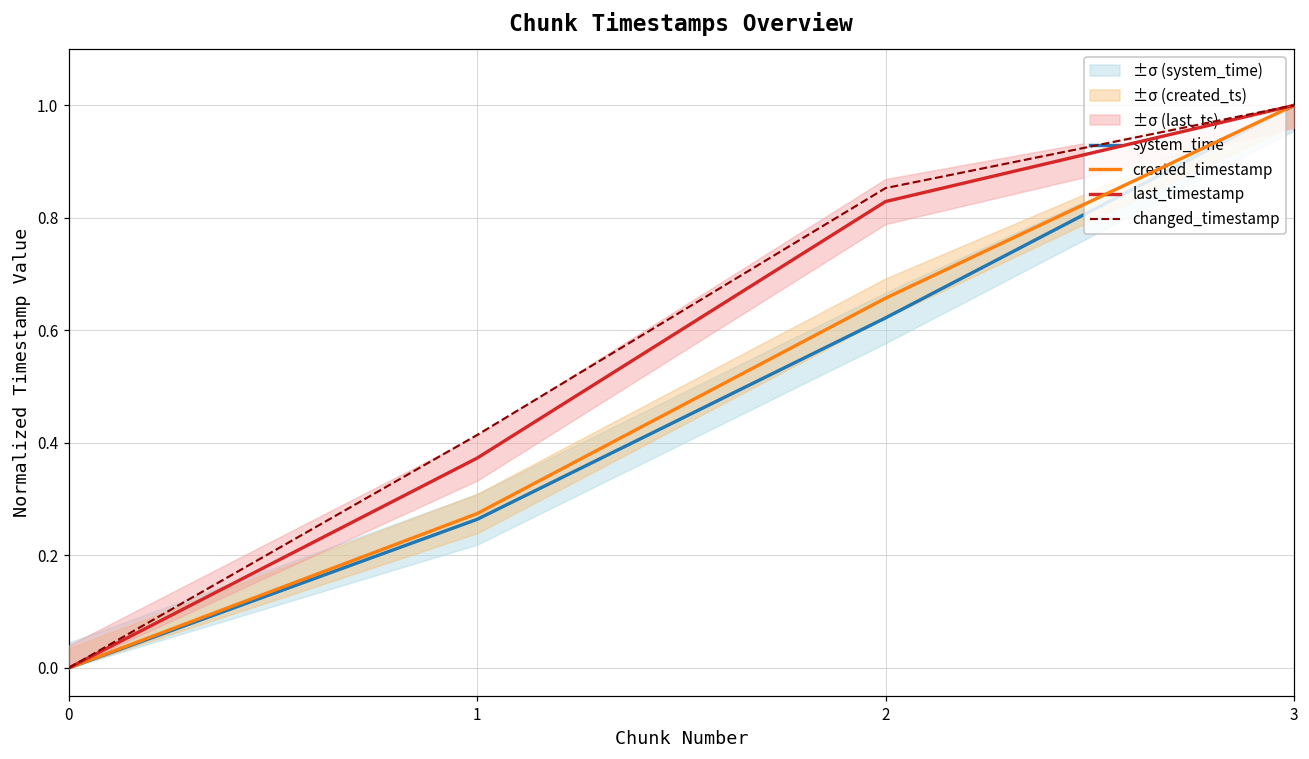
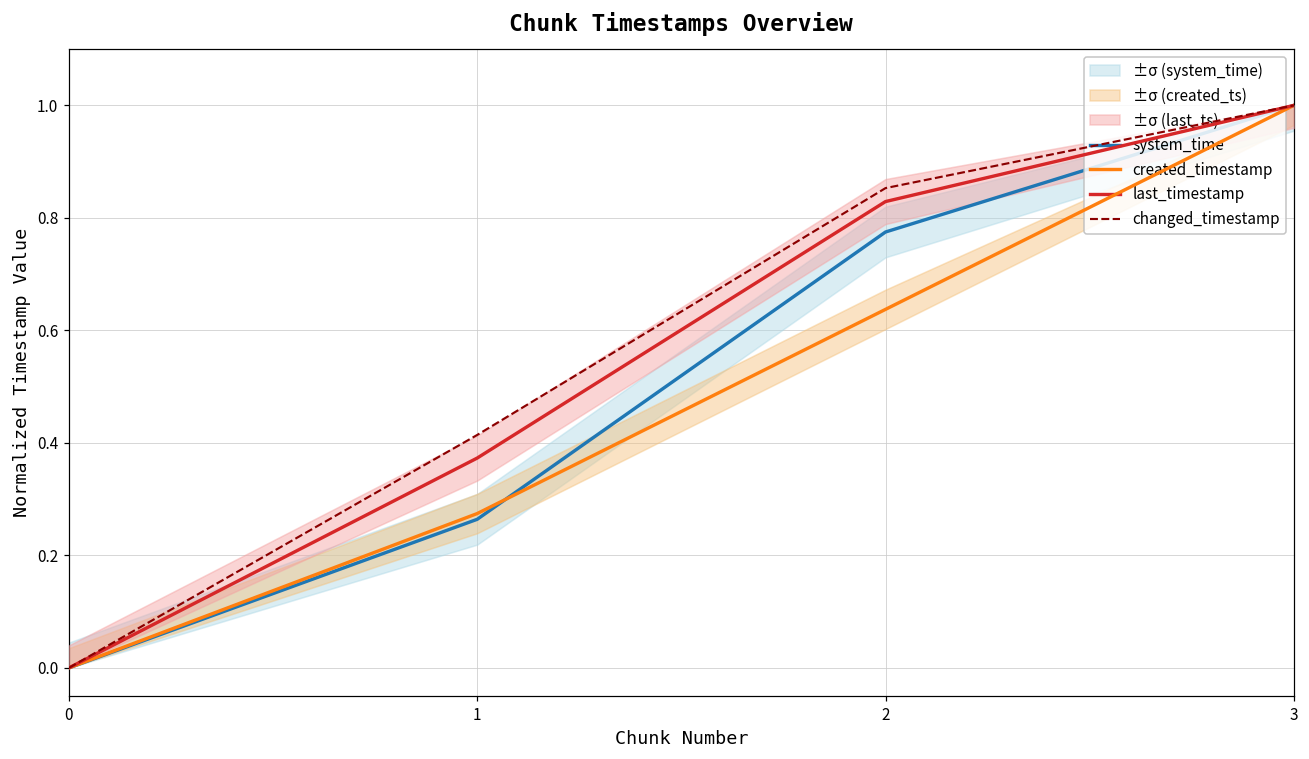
system_time, 2: 0.62 -> 0.77
created_timestamp, 2: 0.66 -> 0.64
